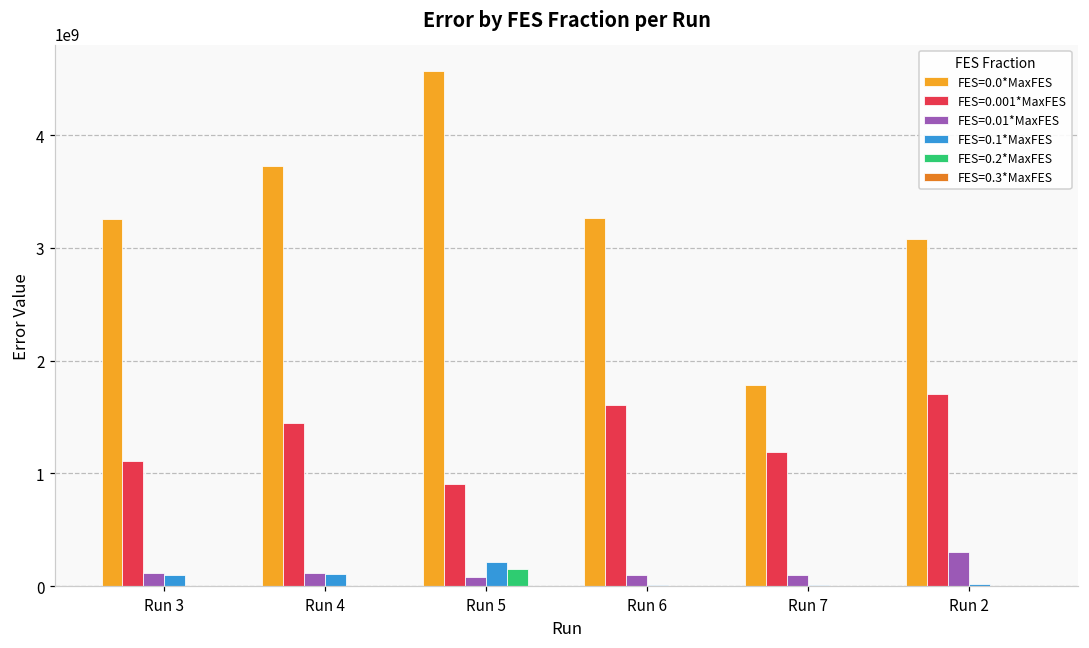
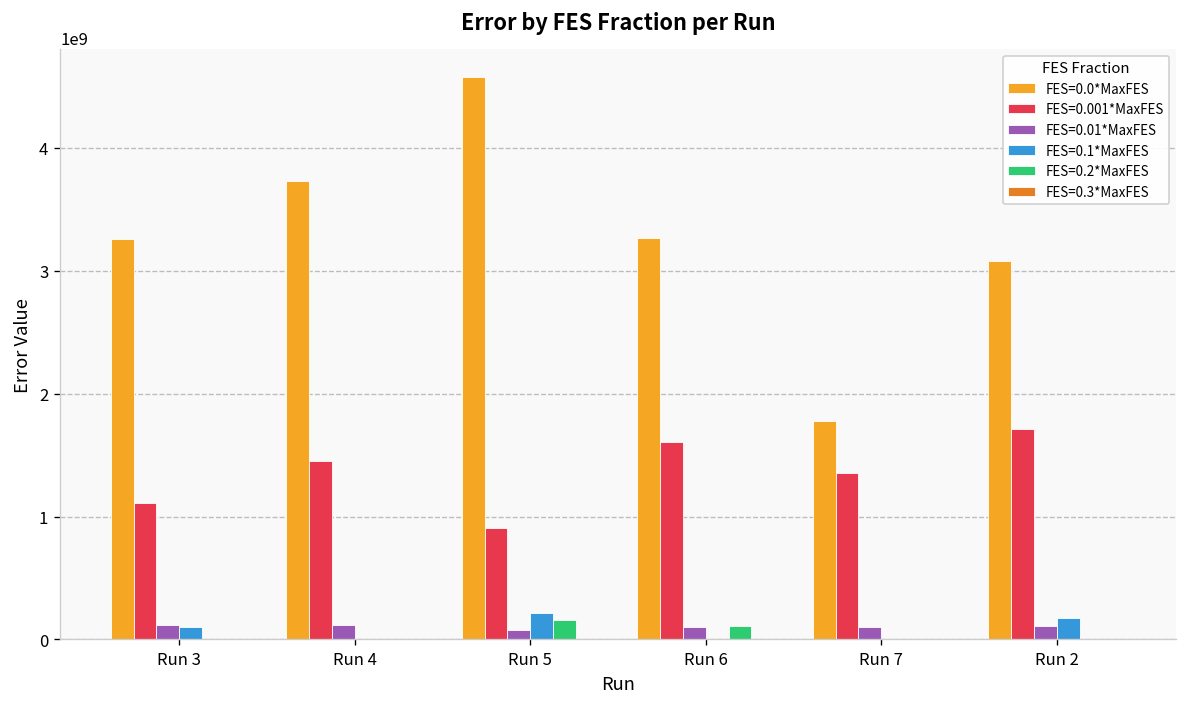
FES=0.1*MaxFES, Run 4: 110000000 -> 0
FES=0.2*MaxFES, Run 6: 0 -> 110000000
FES=0.001*MaxFES, Run 7: 1190000000 -> 1350000000
FES=0.01*MaxFES, Run 2: 300000000 -> 110000000
FES=0.1*MaxFES, Run 2: 20000000 -> 180000000
